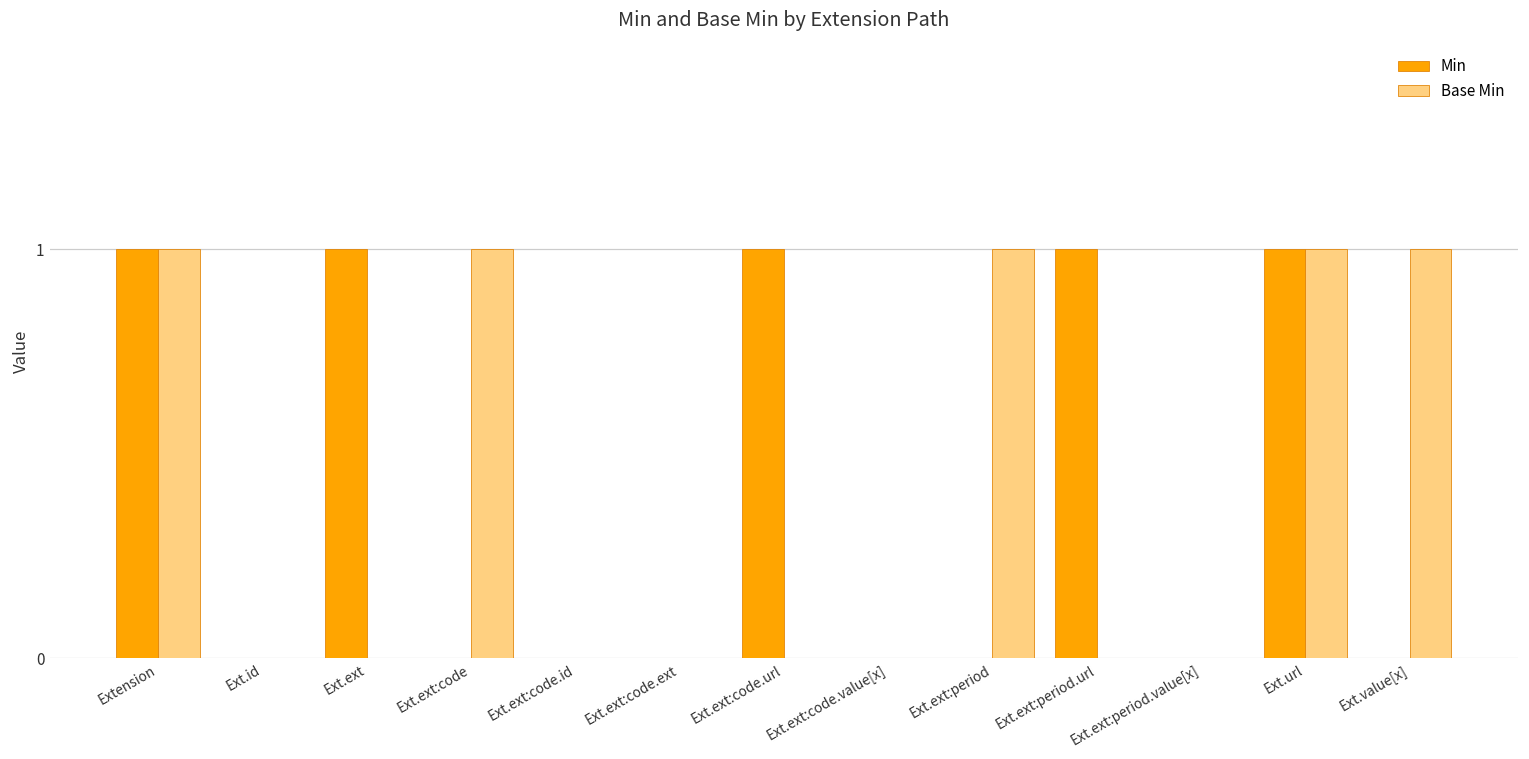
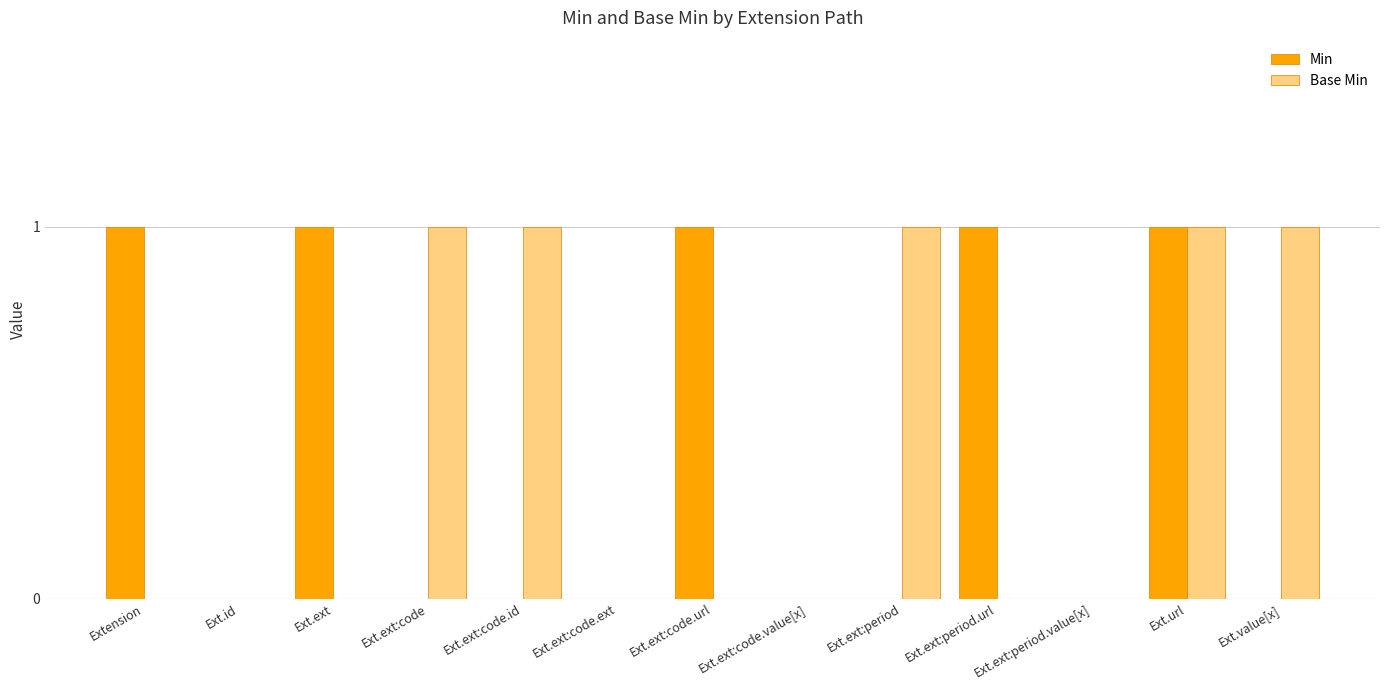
Base Min, Extension: 1 -> 0
Base Min, Ext.ext:code.id: 0 -> 1
